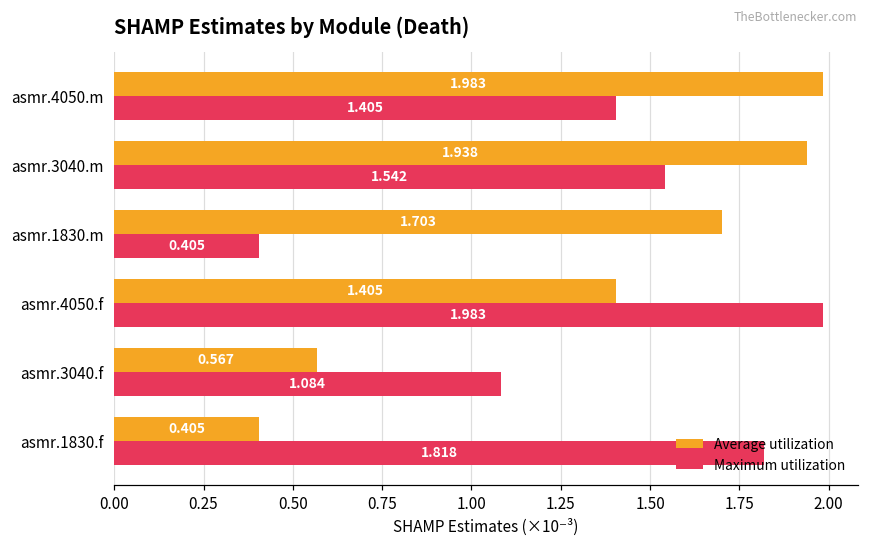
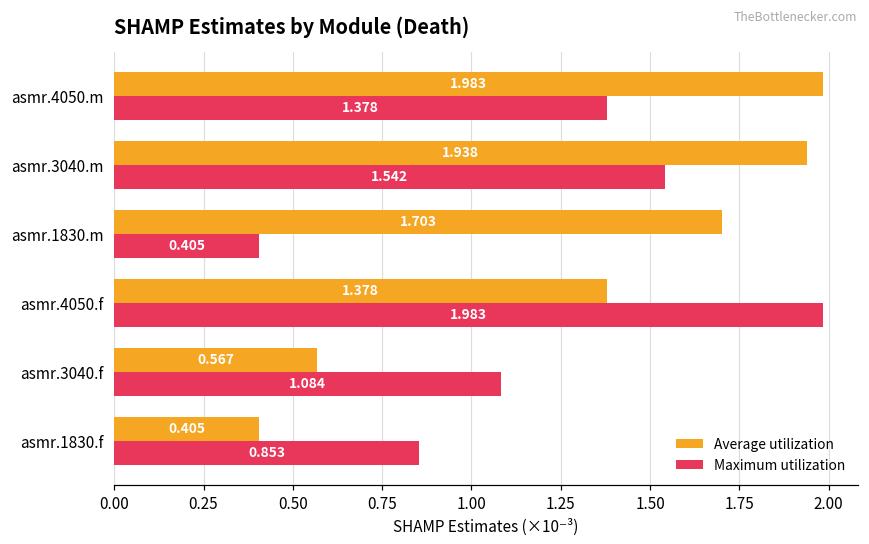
Maximum utilization, asmr.4050.m: 1.405 -> 1.378
Average utilization, asmr.4050.f: 1.405 -> 1.378
Maximum utilization, asmr.1830.f: 1.818 -> 0.853
